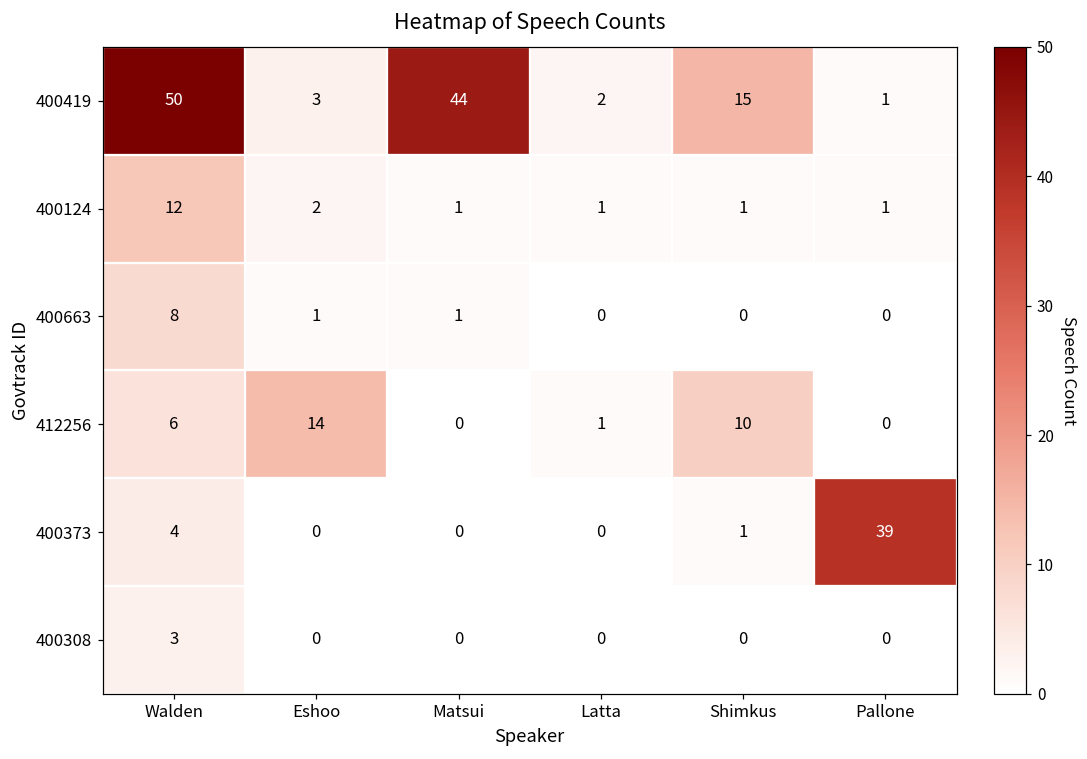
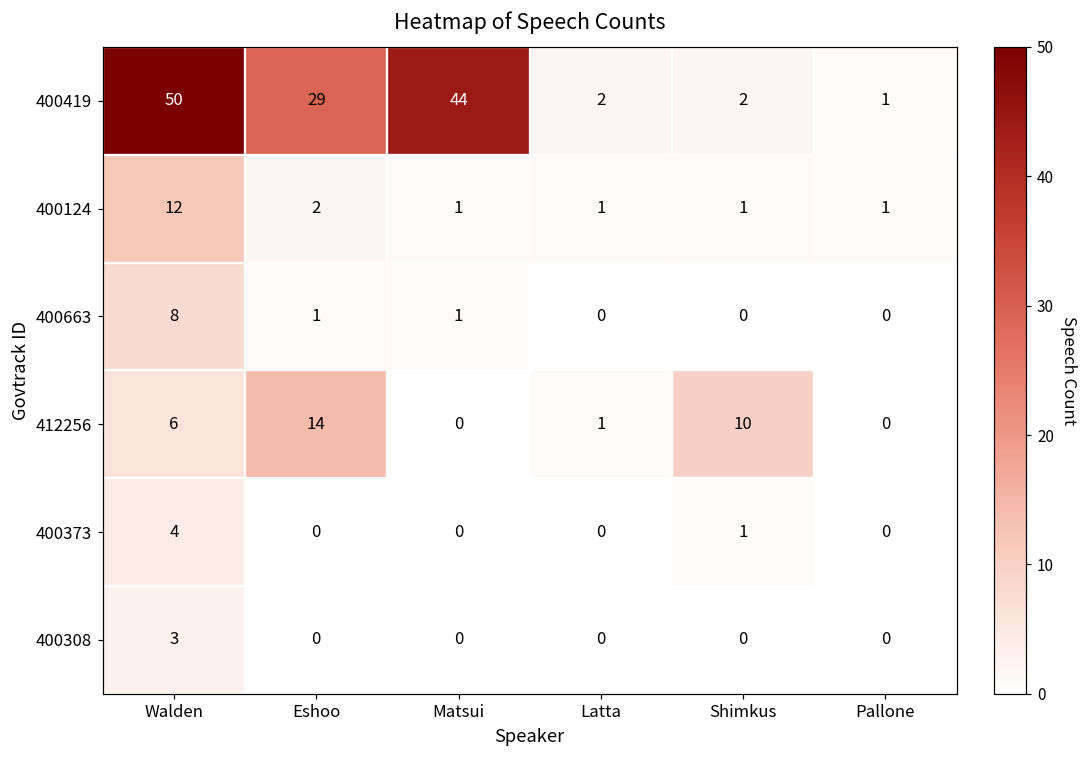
400419, Eshoo: 3 -> 29
400419, Shimkus: 15 -> 2
400373, Pallone: 39 -> 0
